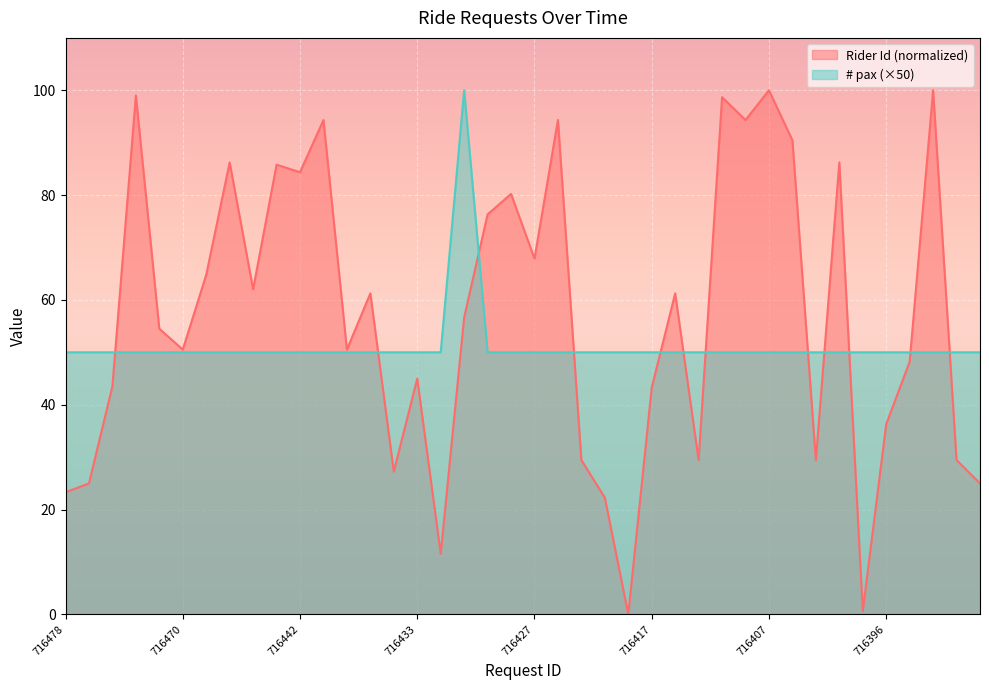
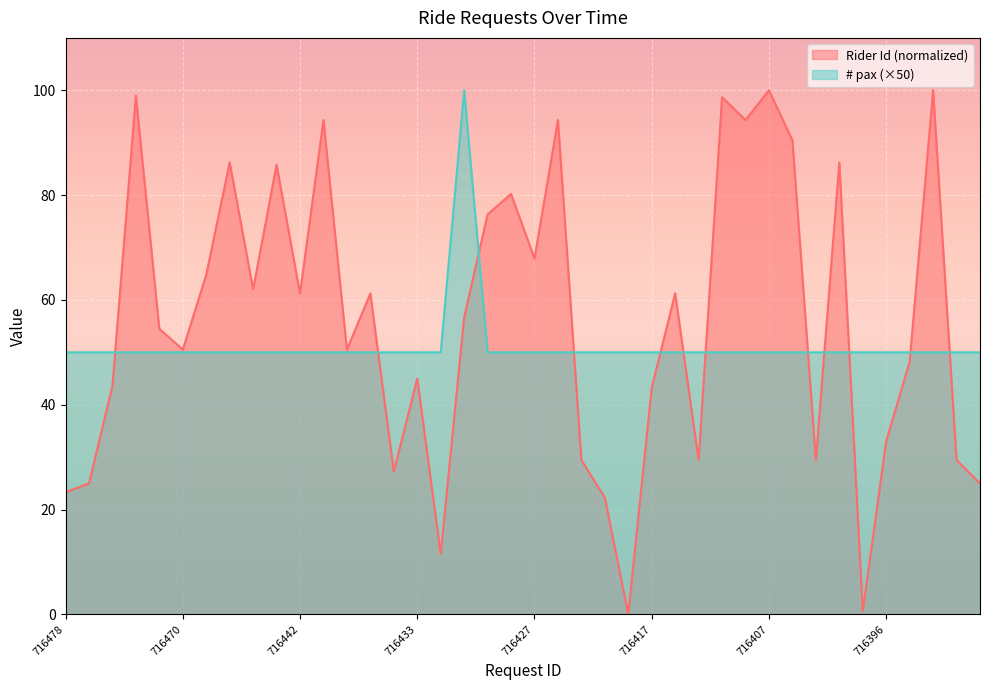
Rider Id (normalized), 716442: 84 -> 61
Rider Id (normalized), 716396: 36 -> 33
